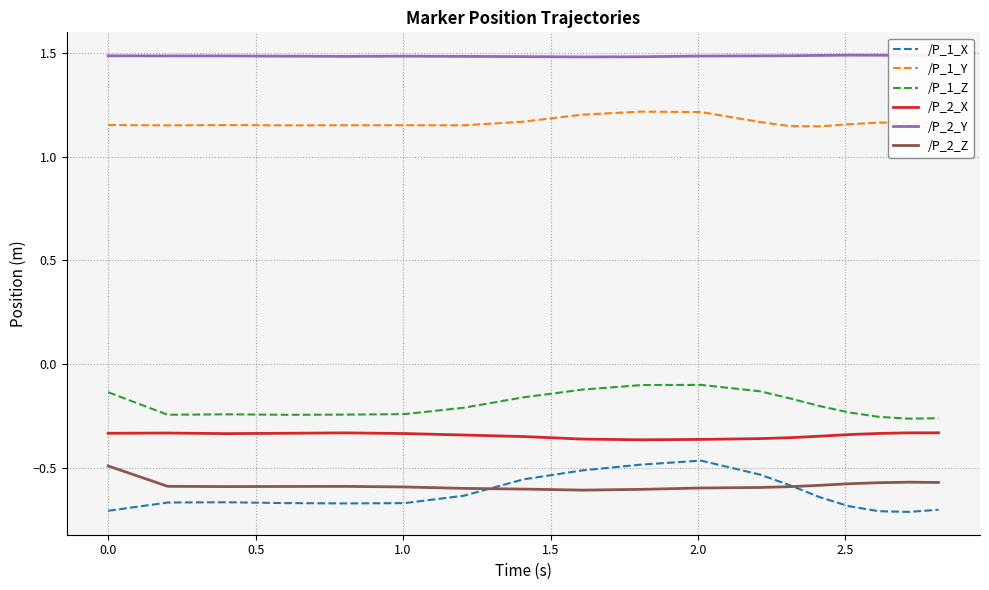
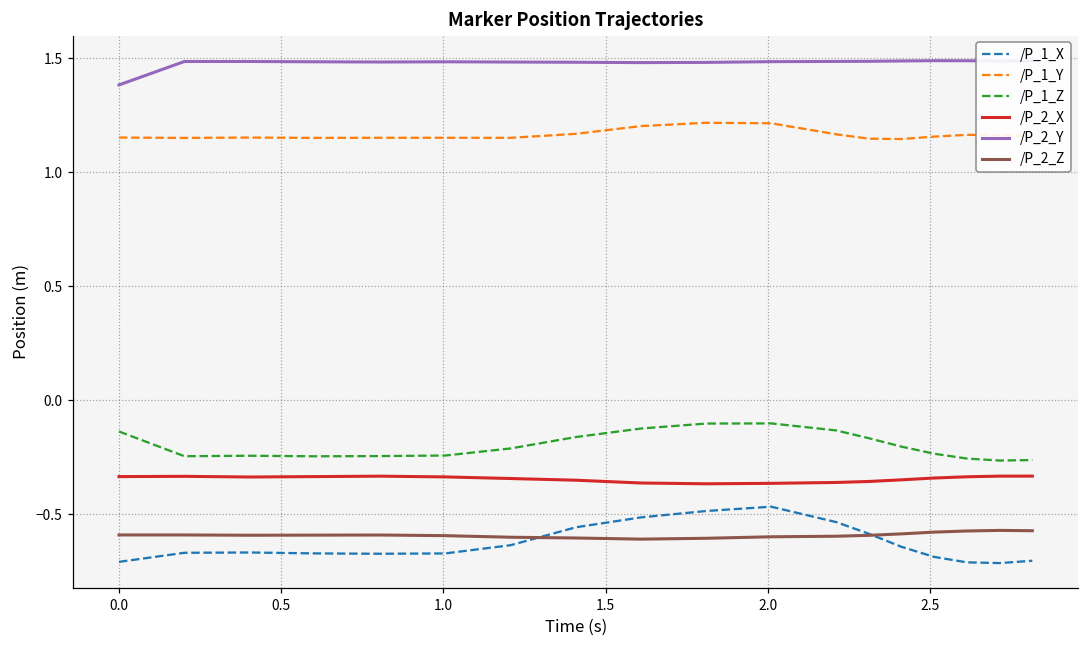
/P_2_Y, 0.0: 1.49 -> 1.38
/P_2_Z, 0.0: -0.49 -> -0.59
